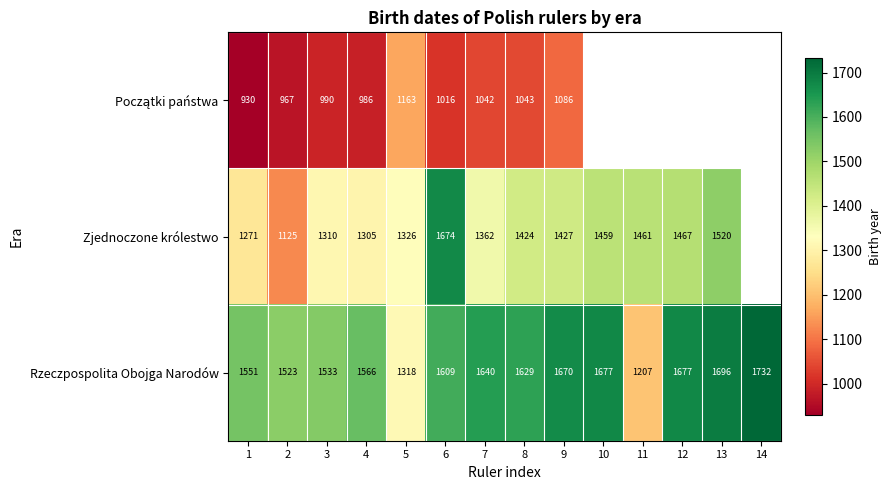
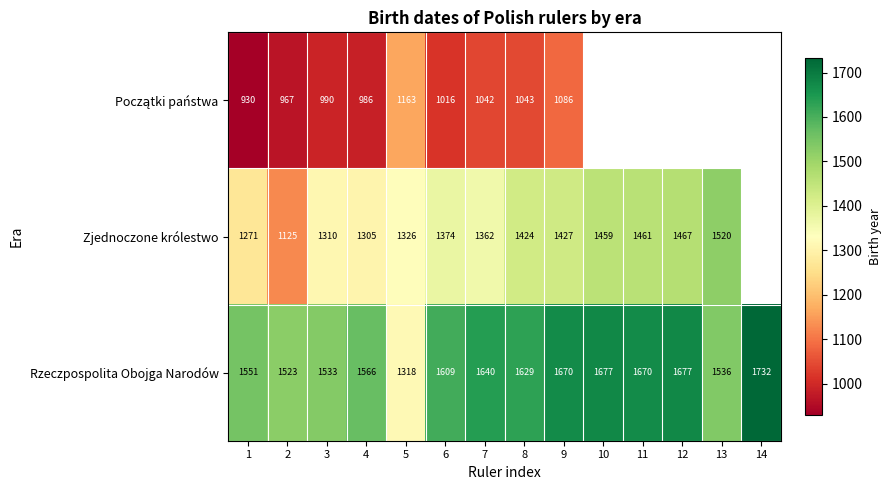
Zjednoczone królestwo, 6: 1674 -> 1374
Rzeczpospolita Obojga Narodów, 11: 1207 -> 1670
Rzeczpospolita Obojga Narodów, 13: 1696 -> 1536
